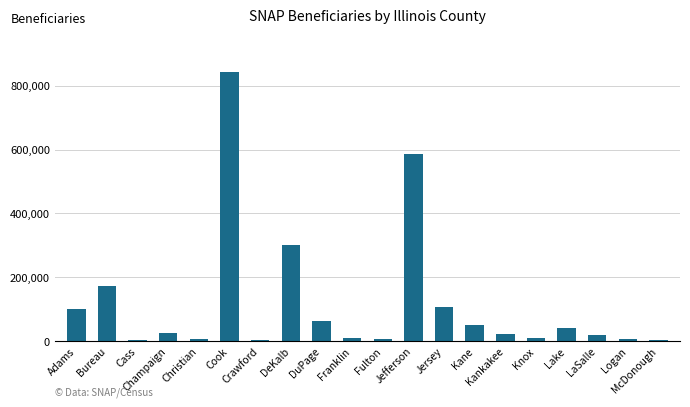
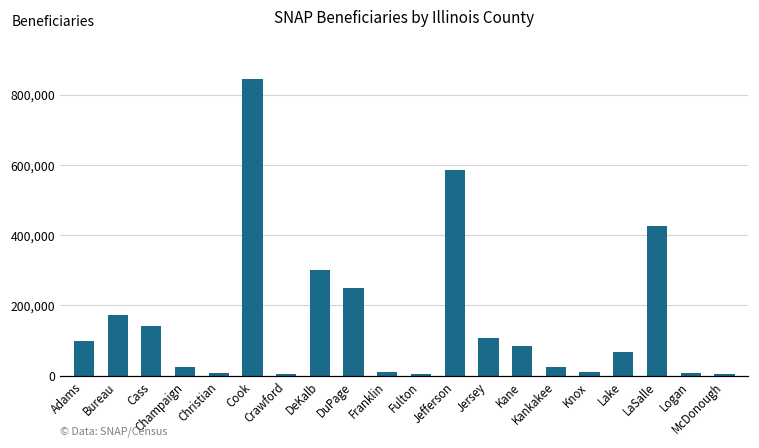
Cass: 0 -> 140,000
DuPage: 60,000 -> 250,000
Kane: 50,000 -> 80,000
Lake: 40,000 -> 70,000
LaSalle: 20,000 -> 430,000
